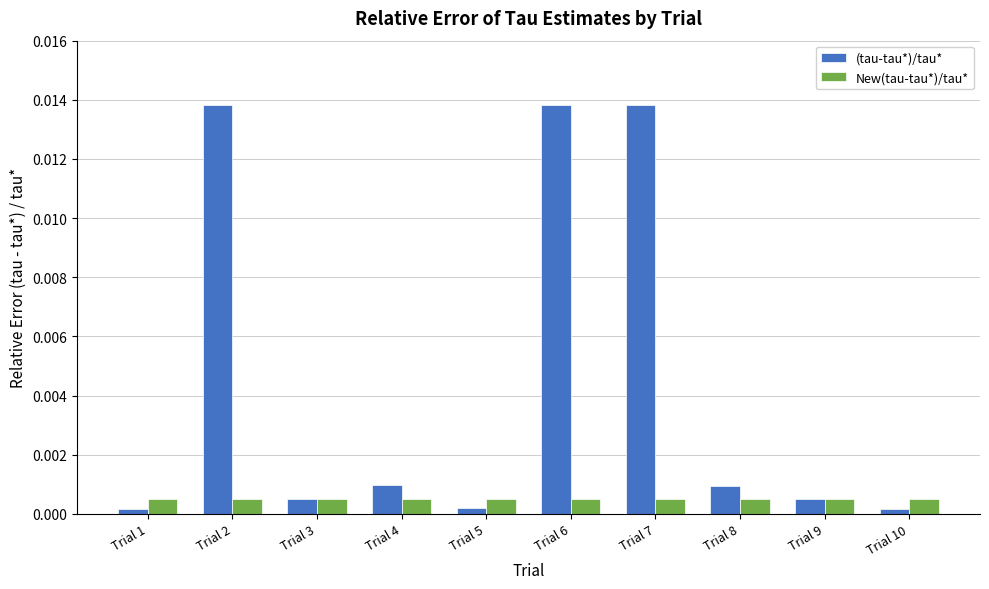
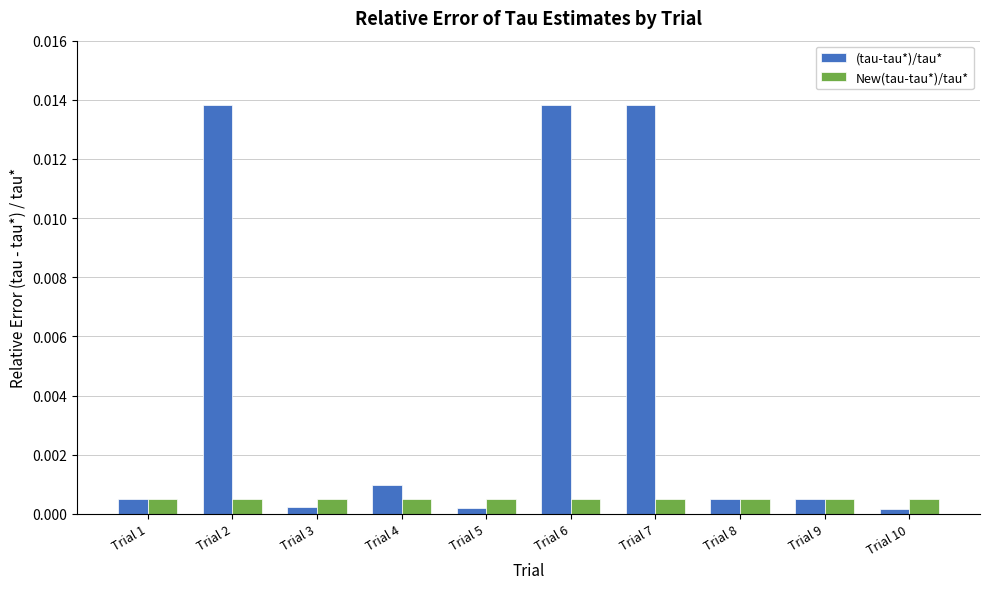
(tau-tau*)/tau*, Trial 1: 0.0002 -> 0.0005
(tau-tau*)/tau*, Trial 3: 0.0005 -> 0.0002
(tau-tau*)/tau*, Trial 8: 0.0009 -> 0.0005
